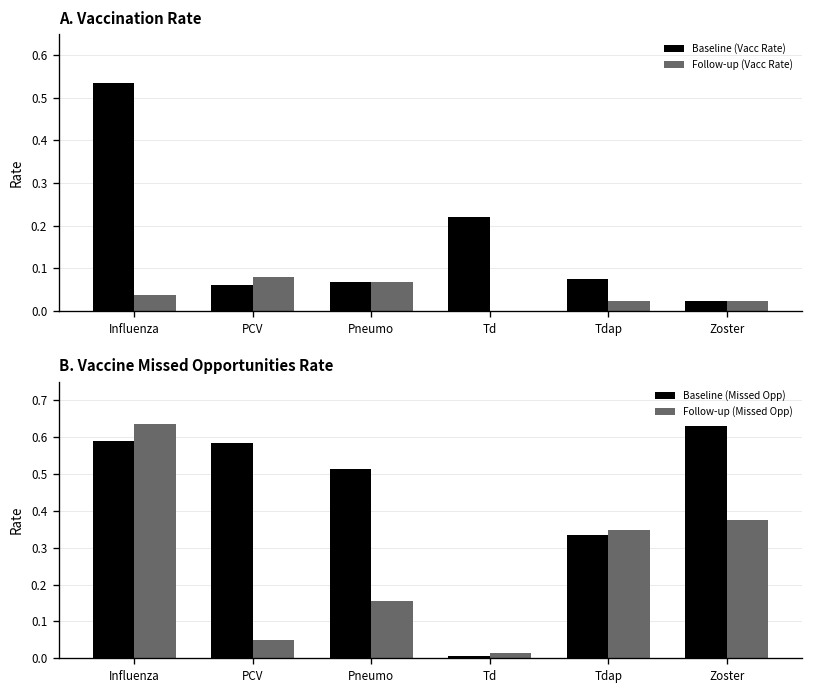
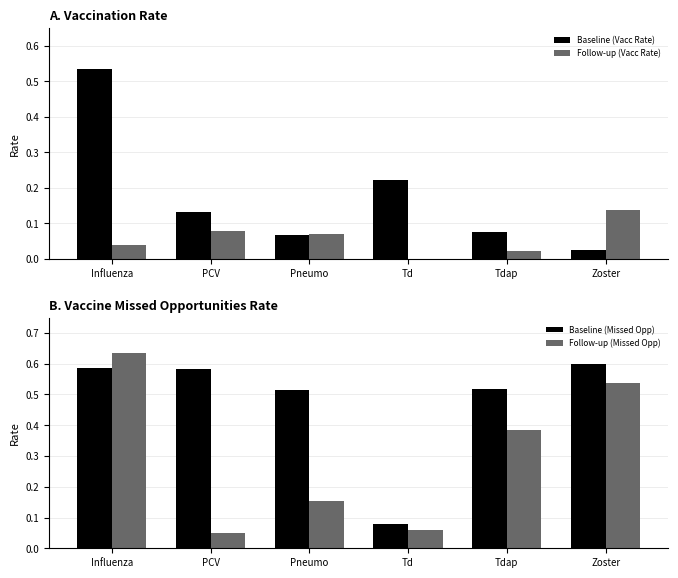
A. Vaccination Rate, Baseline (Vacc Rate), PCV: 0.06 -> 0.13
A. Vaccination Rate, Follow-up (Vacc Rate), Zoster: 0.02 -> 0.14
B. Vaccine Missed Opportunities Rate, Baseline (Missed Opp), Td: 0.01 -> 0.08
B. Vaccine Missed Opportunities Rate, Follow-up (Missed Opp), Td: 0.02 -> 0.06
B. Vaccine Missed Opportunities Rate, Baseline (Missed Opp), Tdap: 0.34 -> 0.52
B. Vaccine Missed Opportunities Rate, Follow-up (Missed Opp), Tdap: 0.35 -> 0.38
B. Vaccine Missed Opportunities Rate, Baseline (Missed Opp), Zoster: 0.63 -> 0.60
B. Vaccine Missed Opportunities Rate, Follow-up (Missed Opp), Zoster: 0.38 -> 0.54
